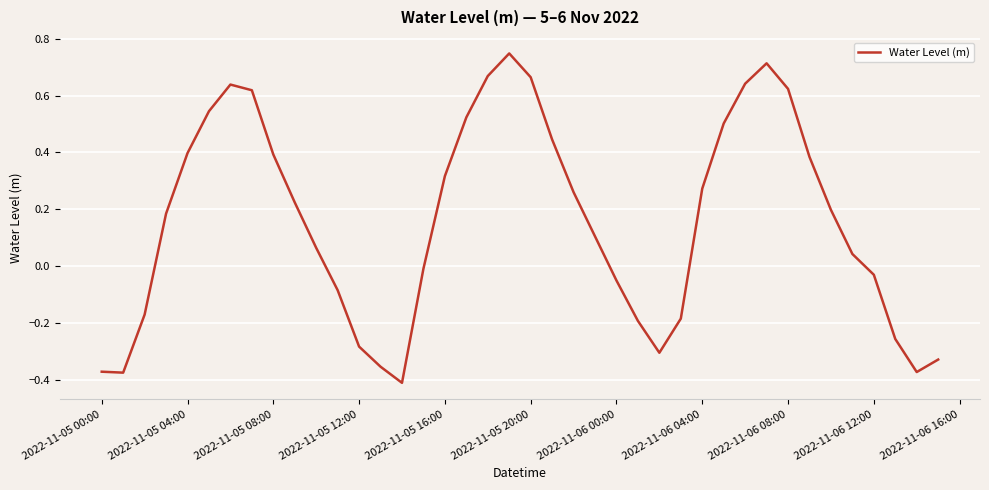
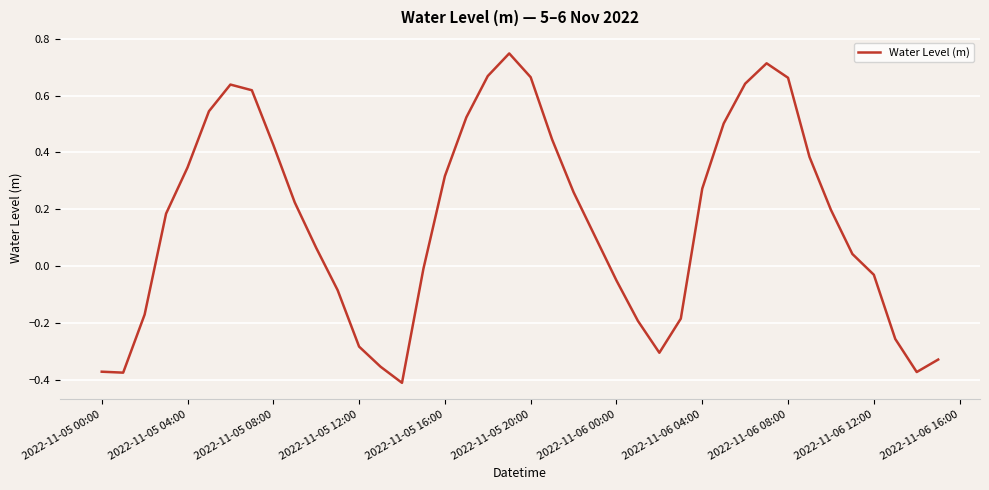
2022-11-05 04:00: 0.40 -> 0.35
2022-11-05 08:00: 0.39 -> 0.43
2022-11-06 08:00: 0.62 -> 0.66
